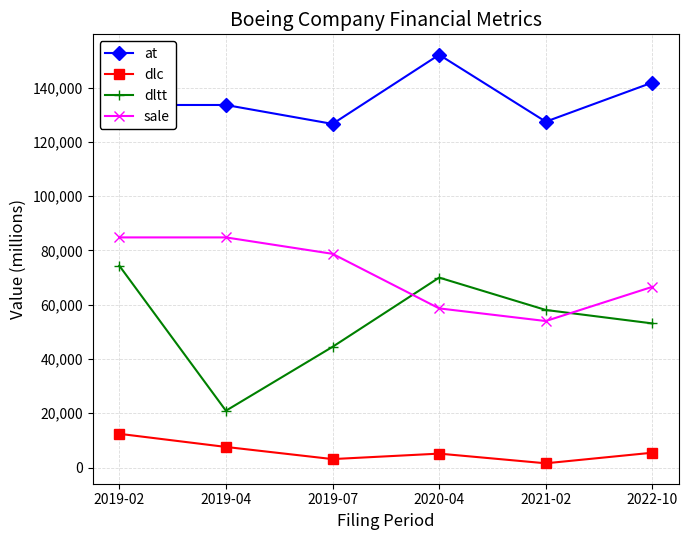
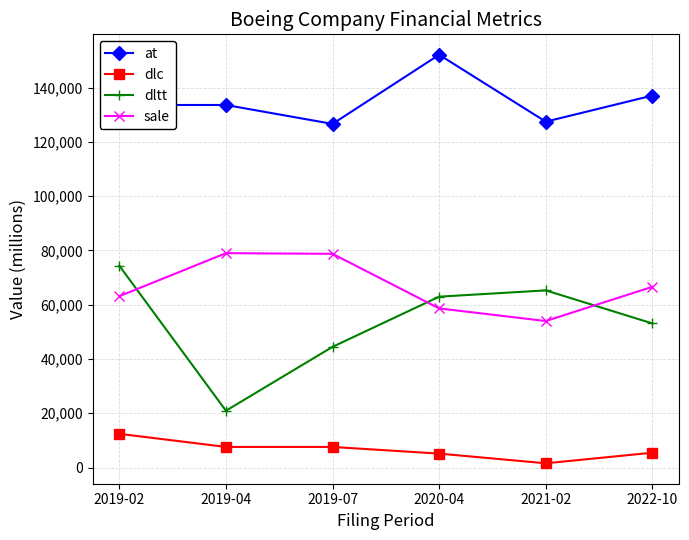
sale, 2019-02: 85,000 -> 63,000
sale, 2019-04: 85,000 -> 79,000
dlc, 2019-07: 3,000 -> 8,000
dltt, 2020-04: 70,000 -> 63,000
dltt, 2021-02: 58,000 -> 65,000
at, 2022-10: 142,000 -> 137,000
